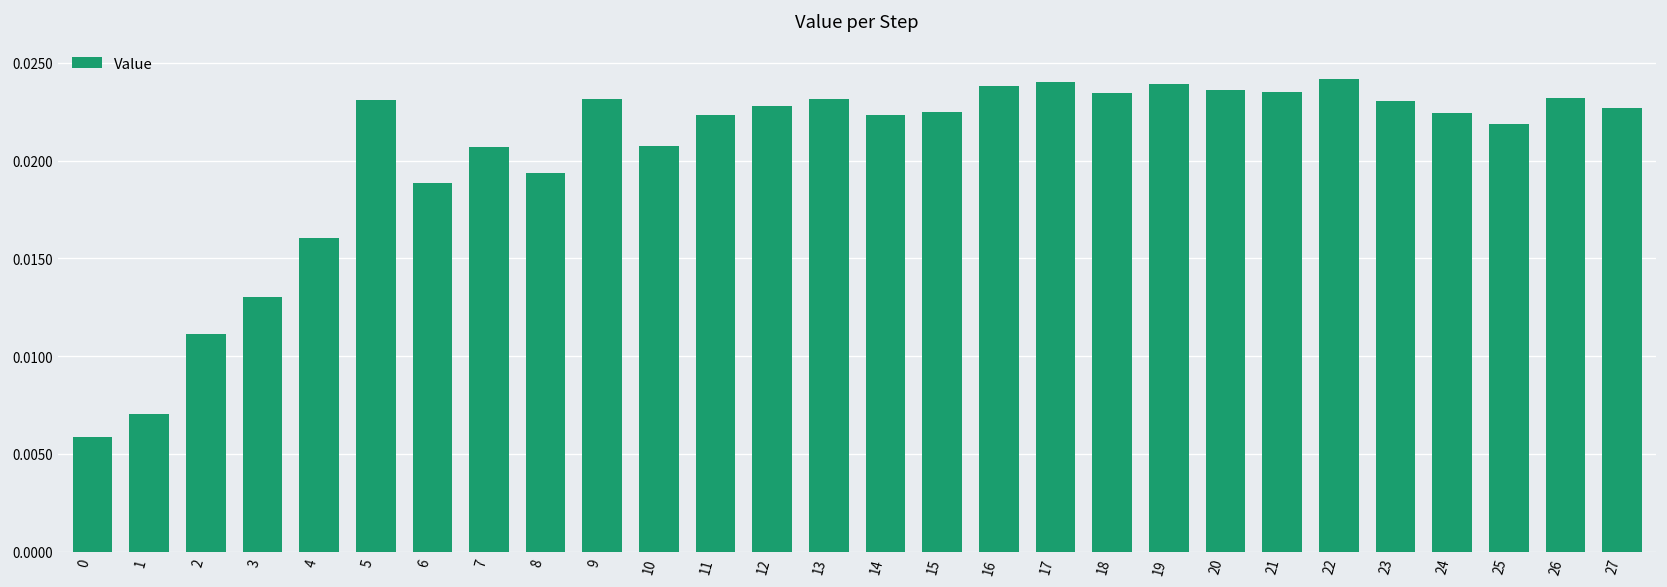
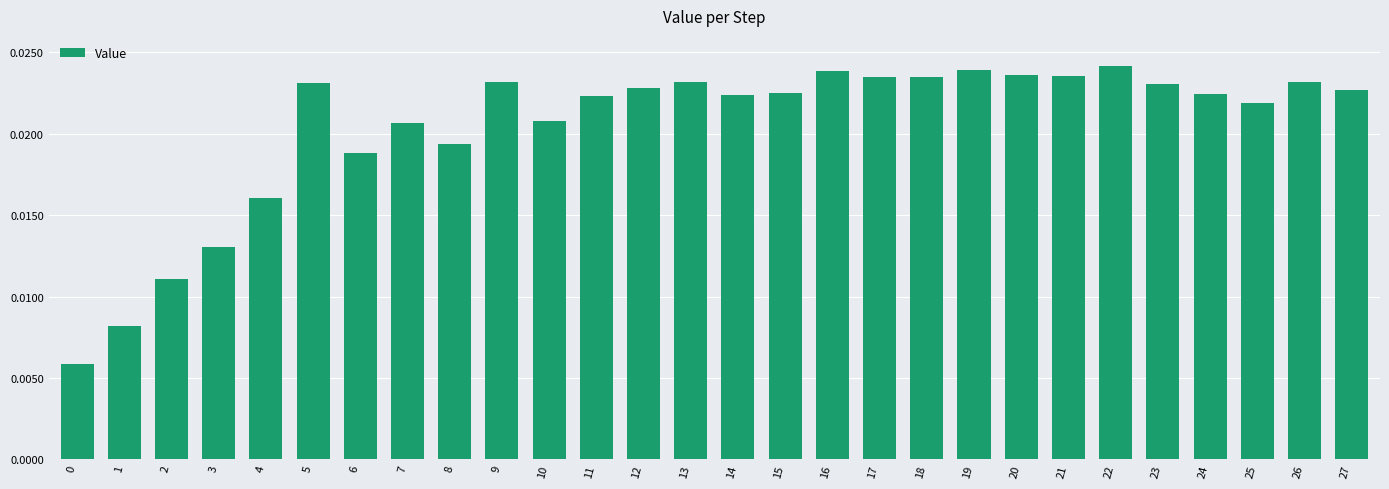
1: 0.0070 -> 0.0082
17: 0.0240 -> 0.0235
